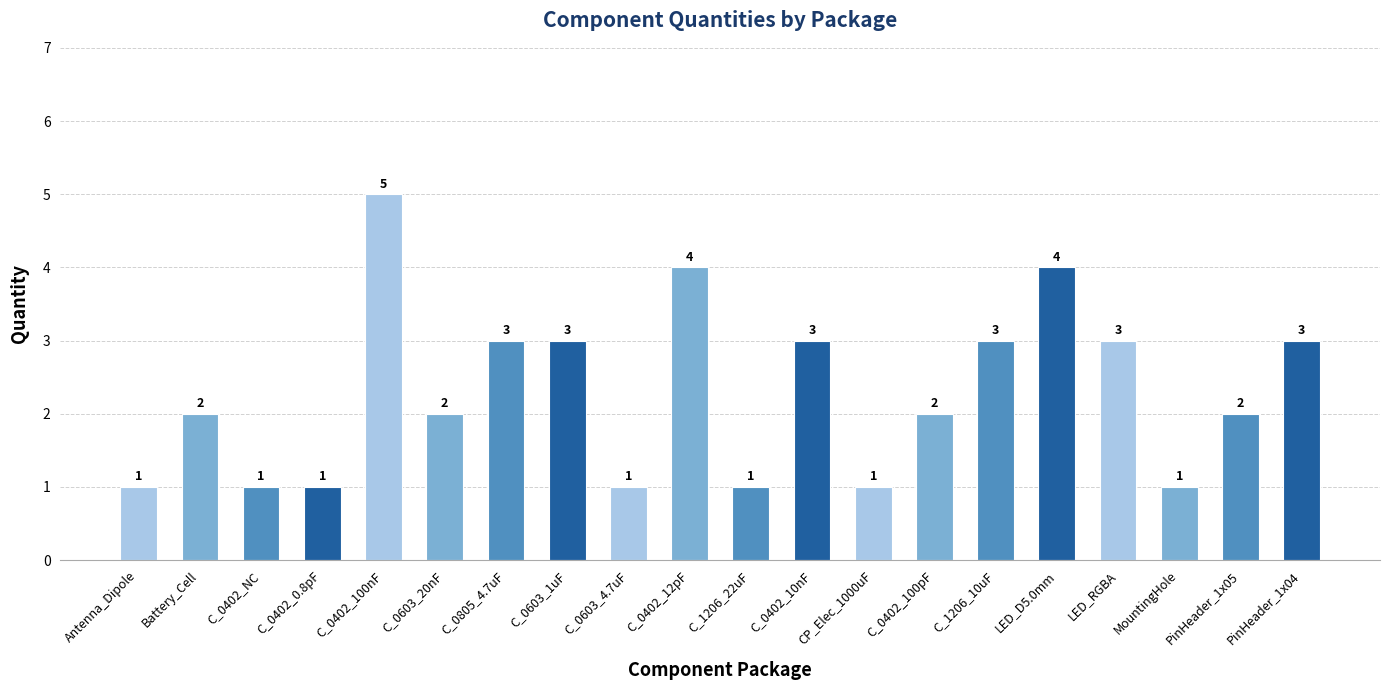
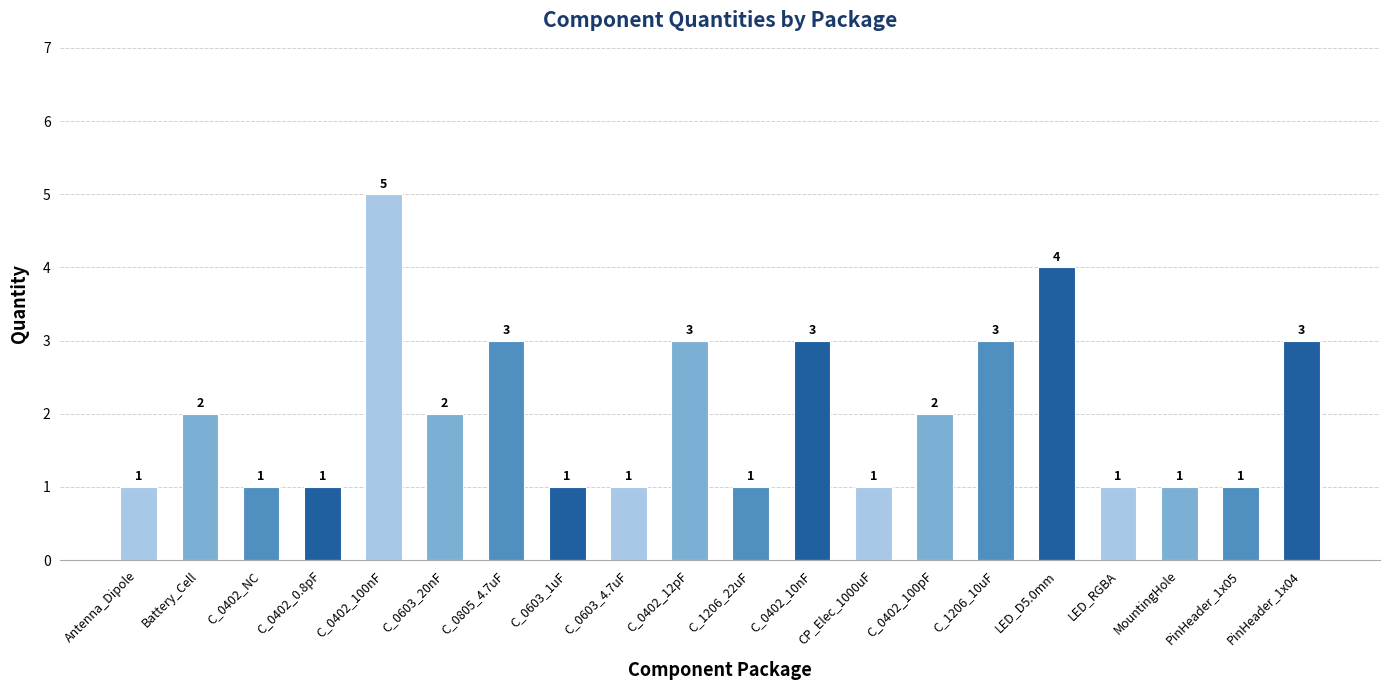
C_0603_1uF: 3 -> 1
C_0402_12pF: 4 -> 3
LED_RGBA: 3 -> 1
PinHeader_1x05: 2 -> 1
